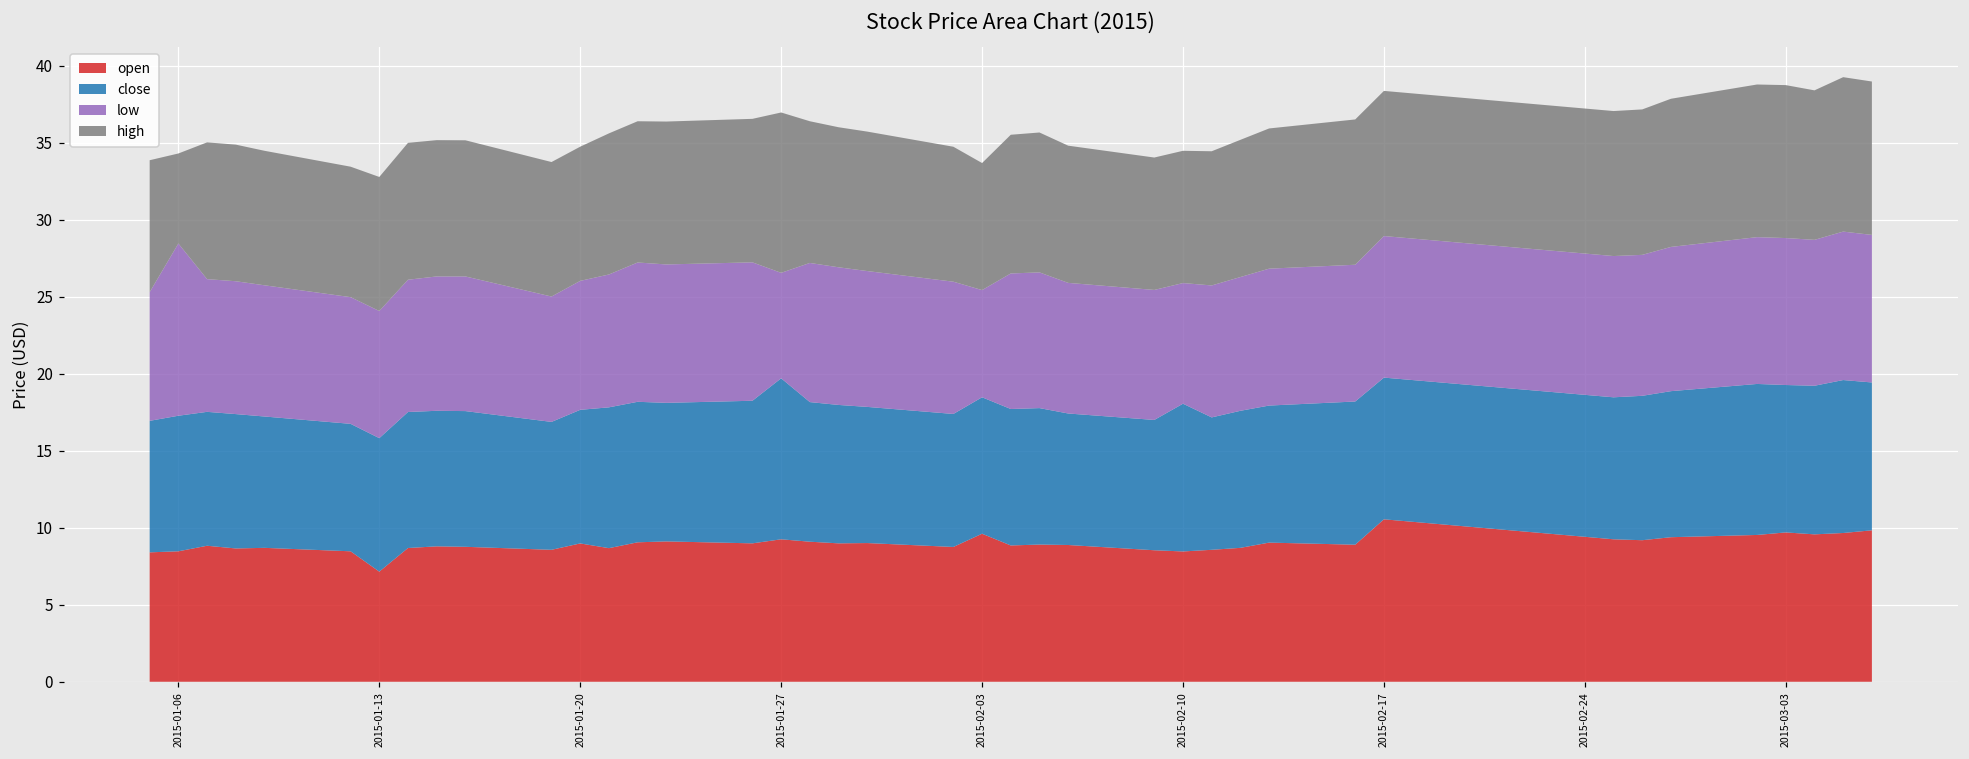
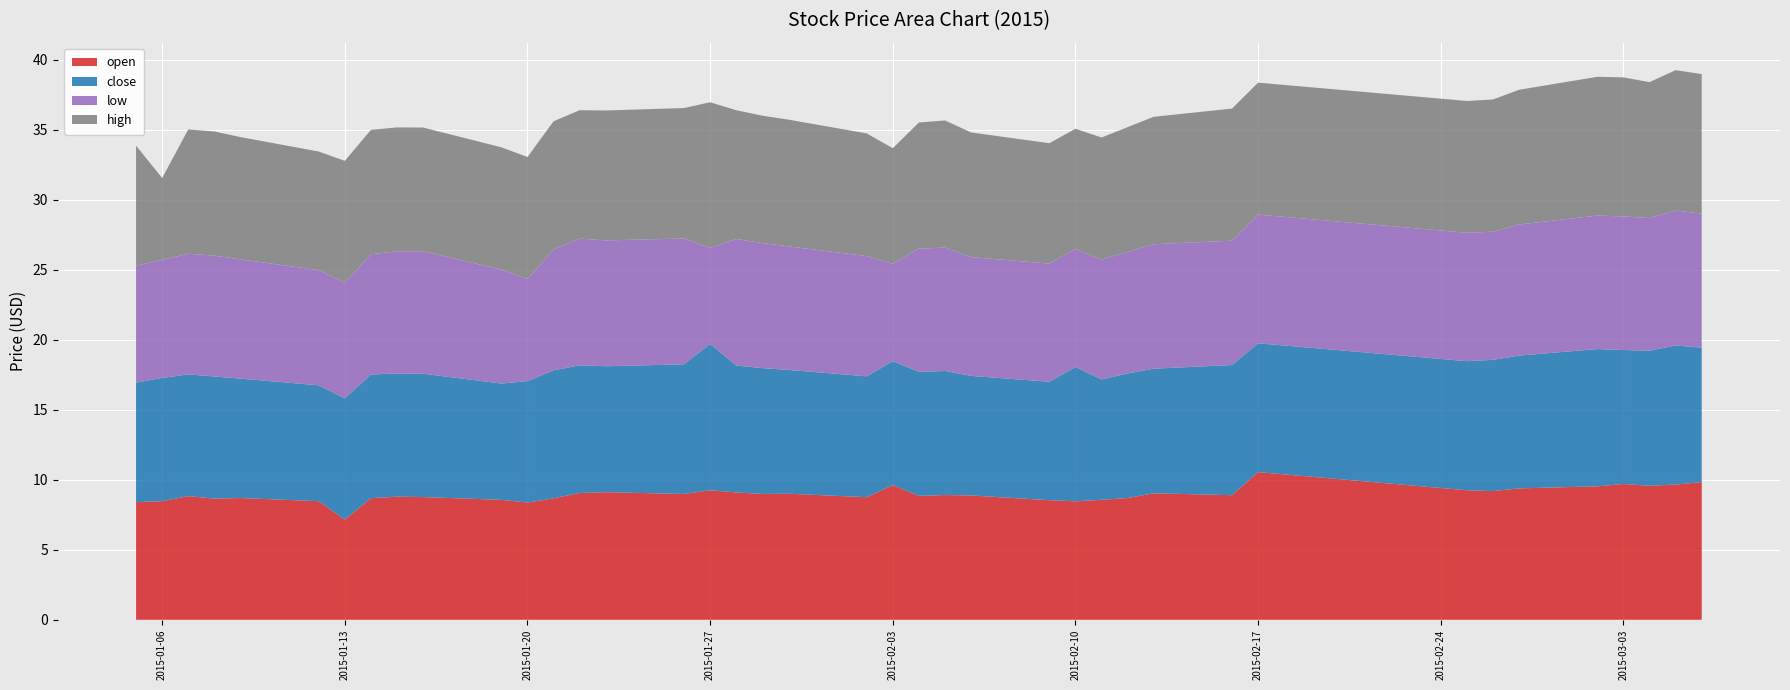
low, 2015-01-06: 11.2 -> 8.4
open, 2015-01-20: 9.0 -> 8.4
low, 2015-01-20: 8.4 -> 7.3
low, 2015-02-10: 7.8 -> 8.4
